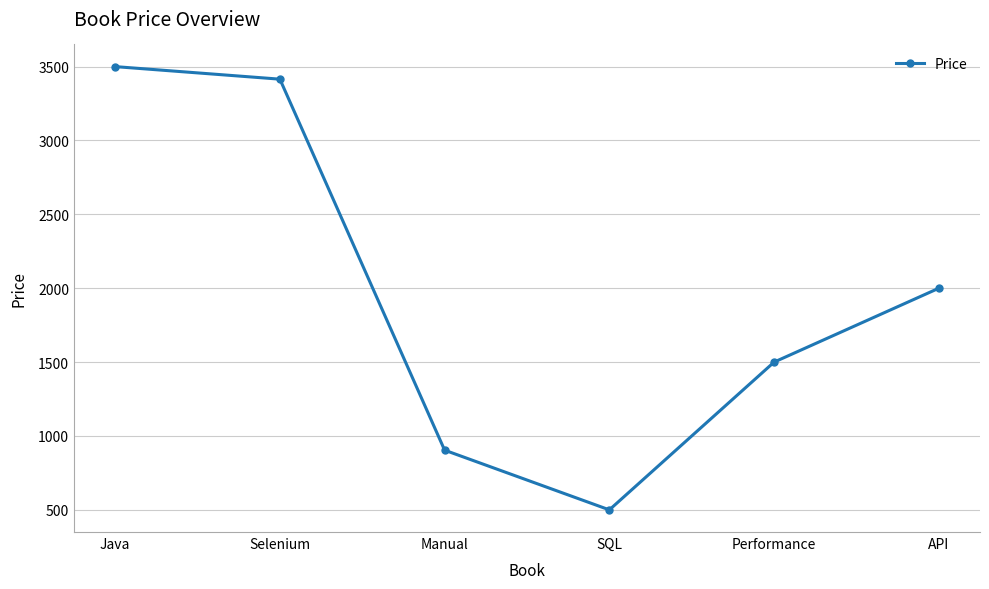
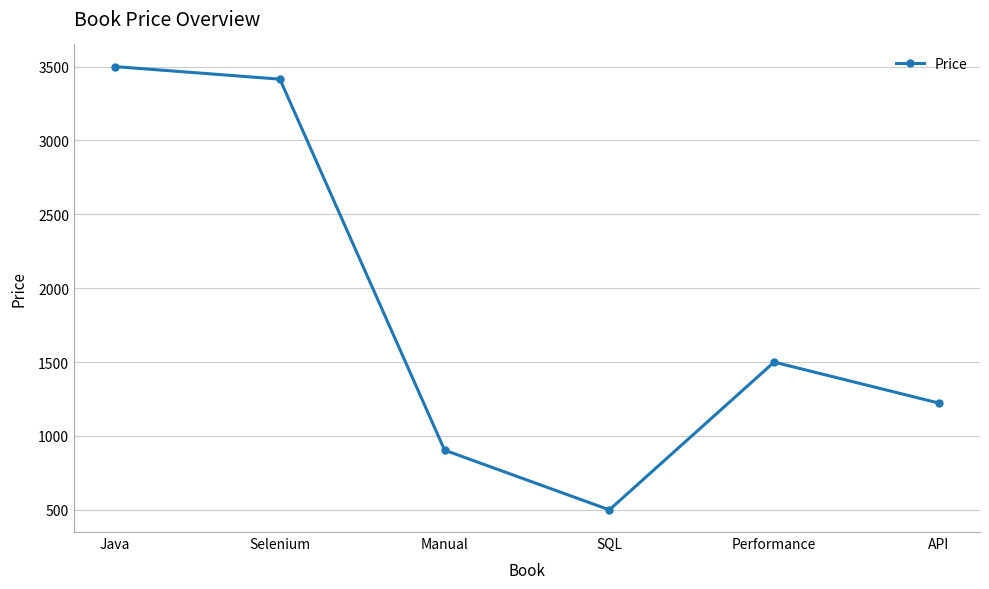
API: 2000 -> 1220
